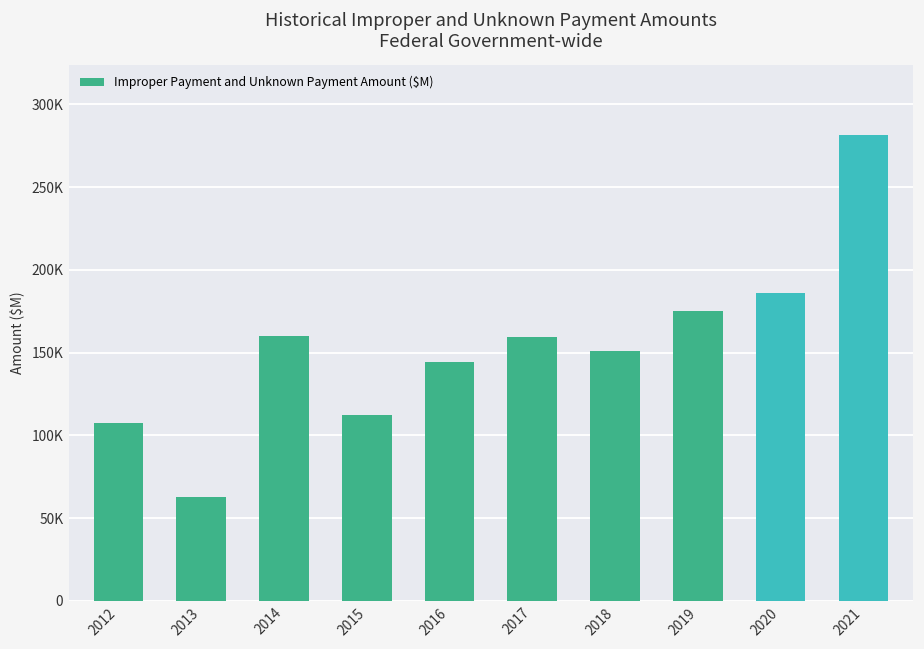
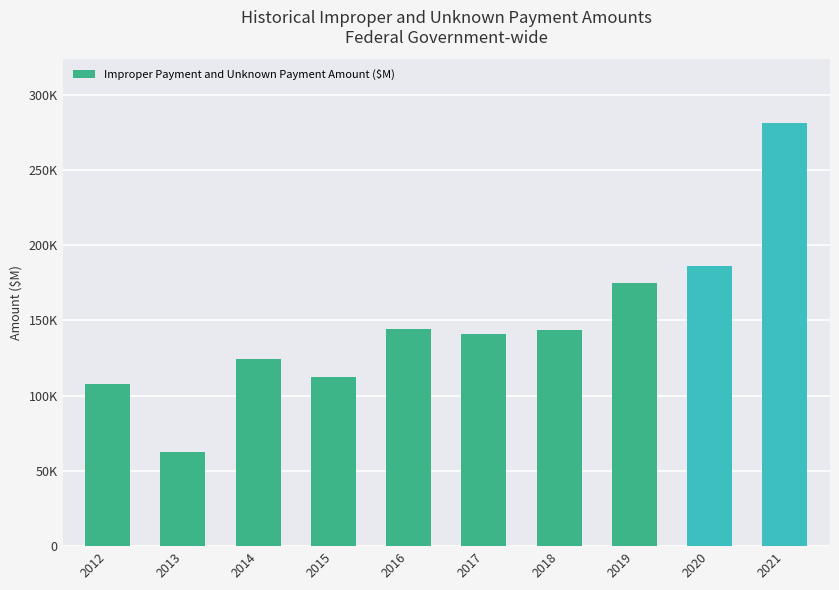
2014: 160000 -> 125000
2017: 159000 -> 141000
2018: 151000 -> 144000
